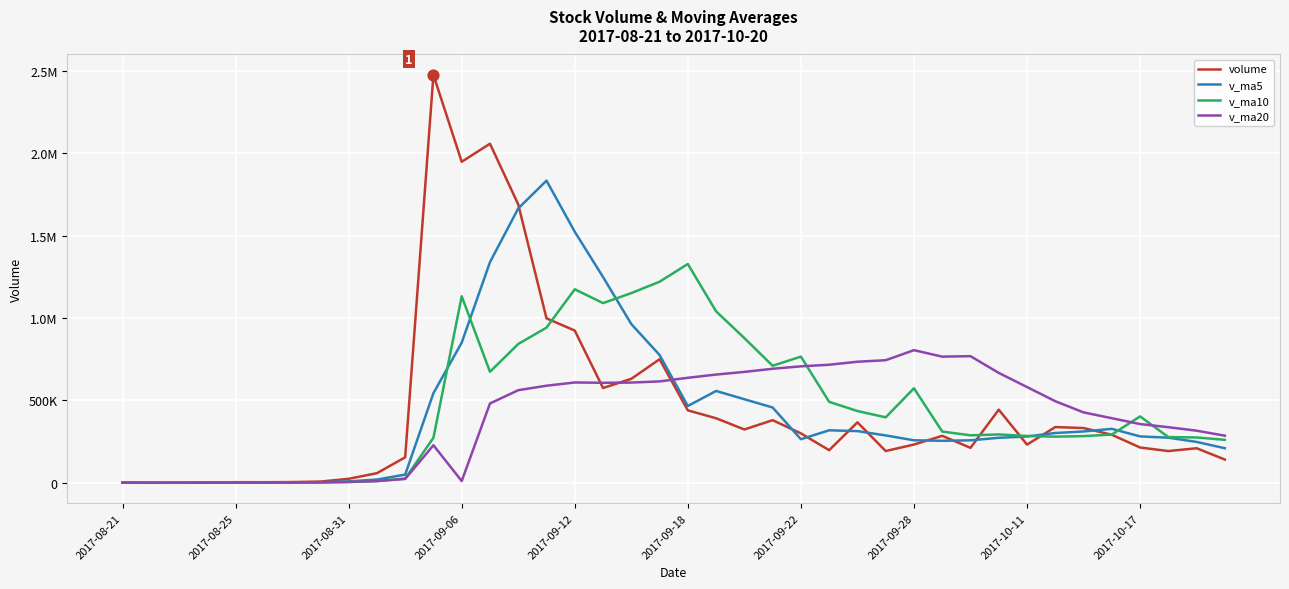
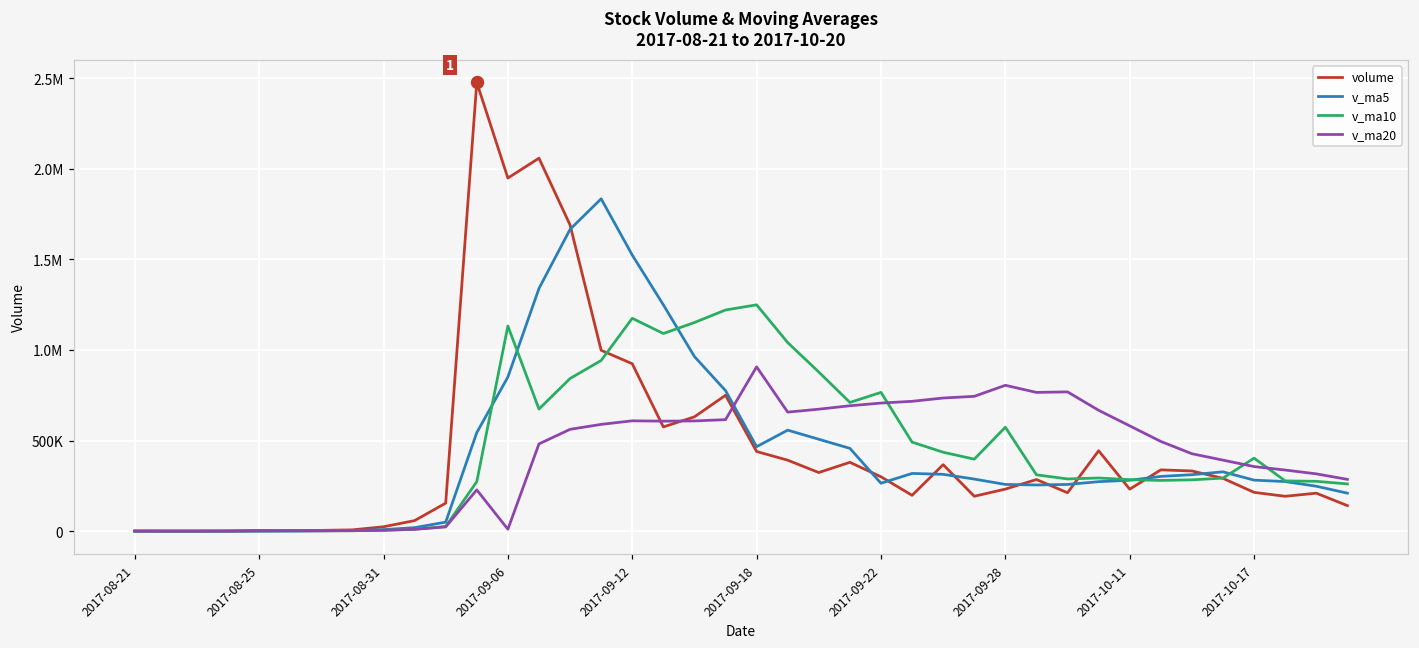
v_ma10, 2017-09-18: 1330000 -> 1250000
v_ma20, 2017-09-18: 640000 -> 910000
